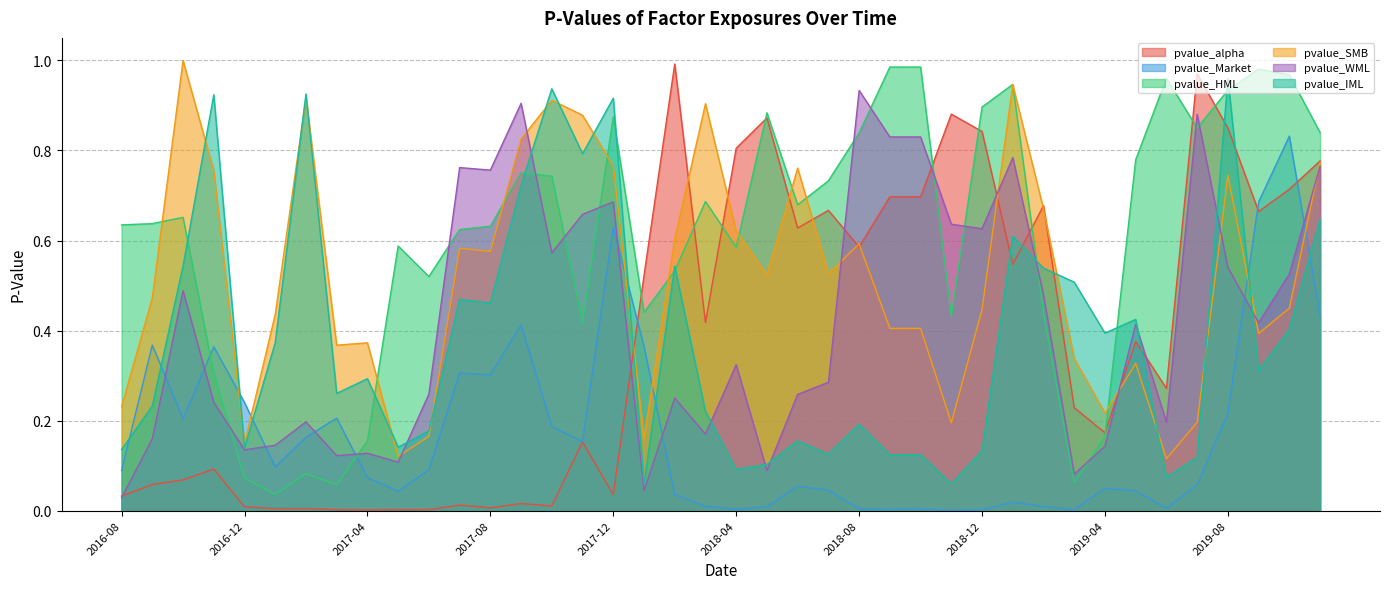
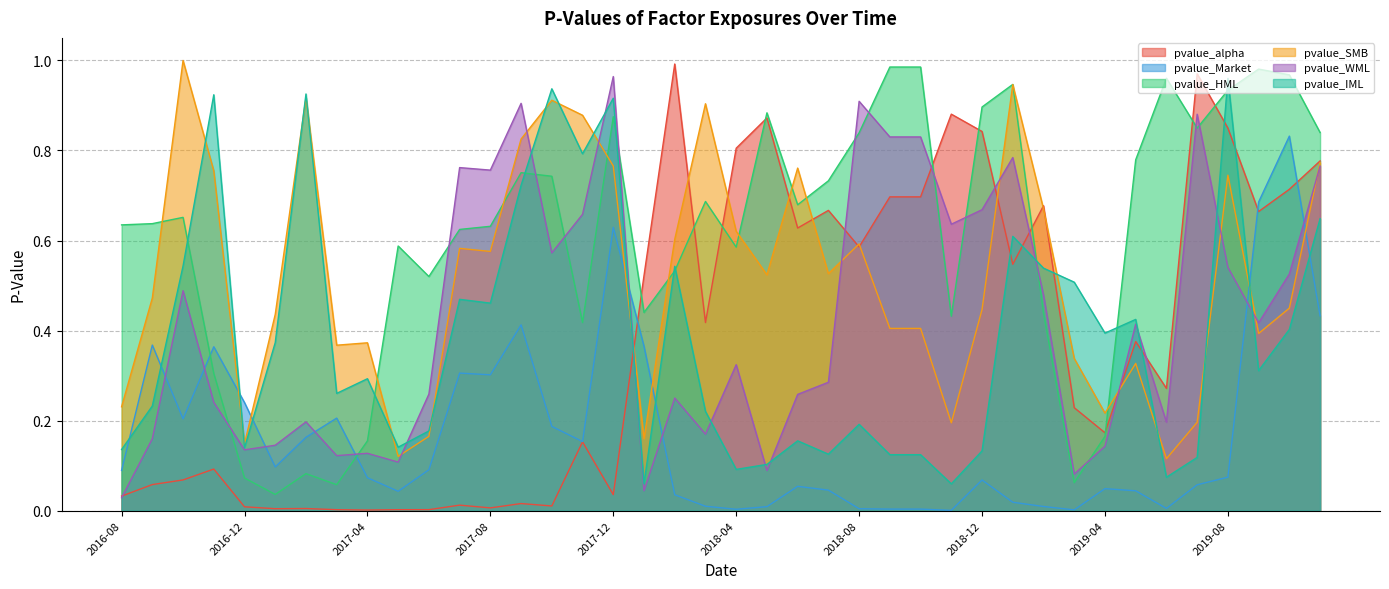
pvalue_WML, 2017-12: 0.69 -> 0.96
pvalue_WML, 2018-08: 0.93 -> 0.91
pvalue_Market, 2018-12: 0.00 -> 0.07
pvalue_WML, 2018-12: 0.63 -> 0.67
pvalue_Market, 2019-08: 0.22 -> 0.07
